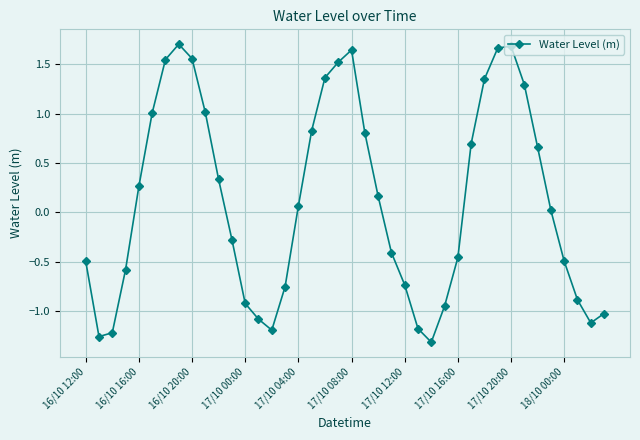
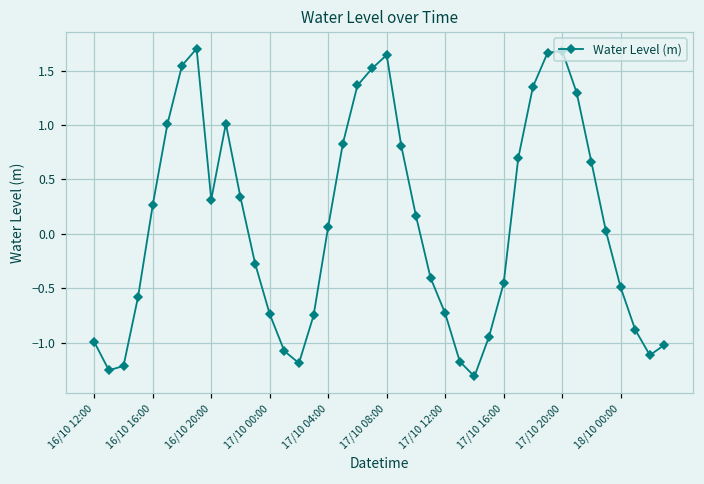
16/10 12:00: -0.5 -> -1.0
16/10 20:00: 1.6 -> 0.3
17/10 00:00: -0.9 -> -0.7
